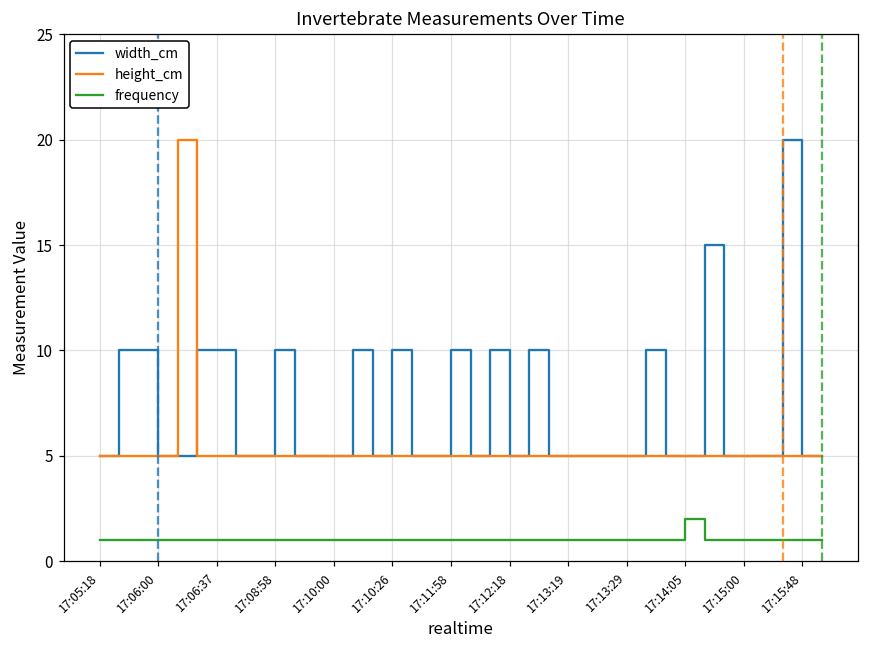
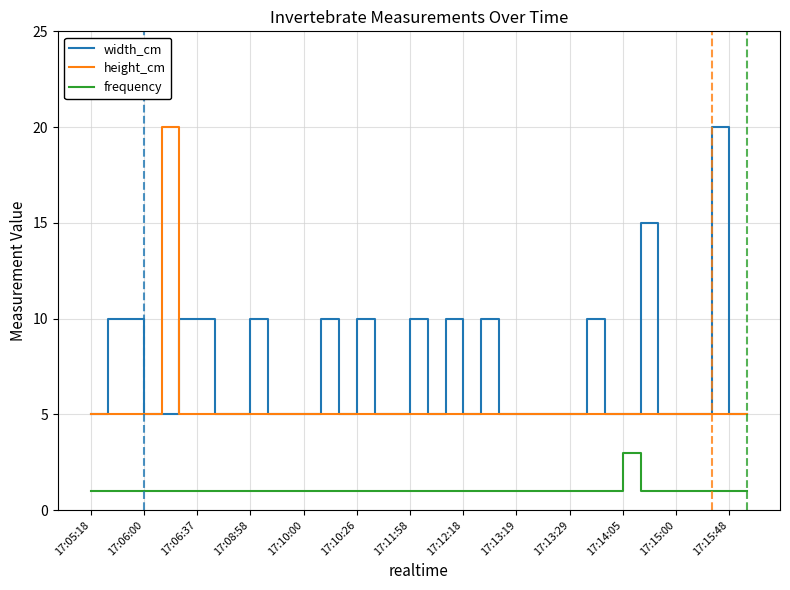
frequency, 17:14:05: 2 -> 3
